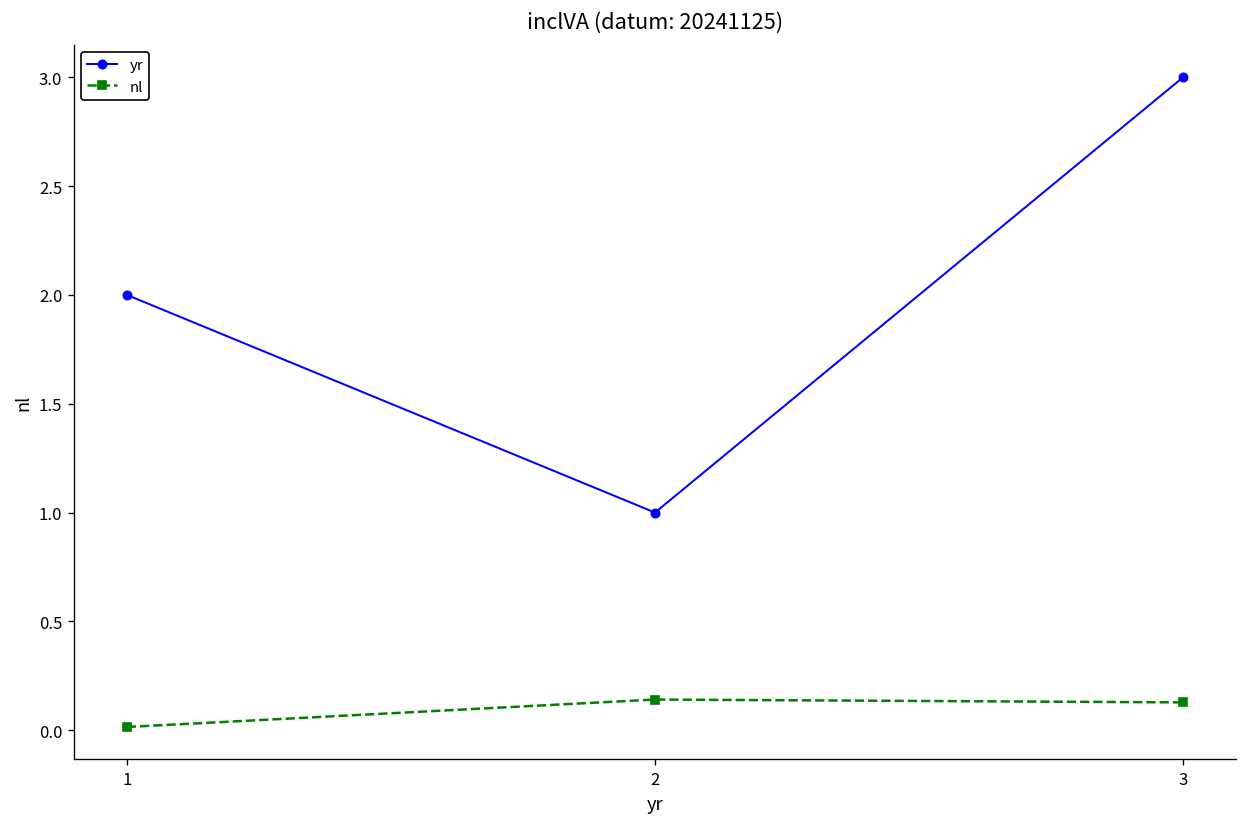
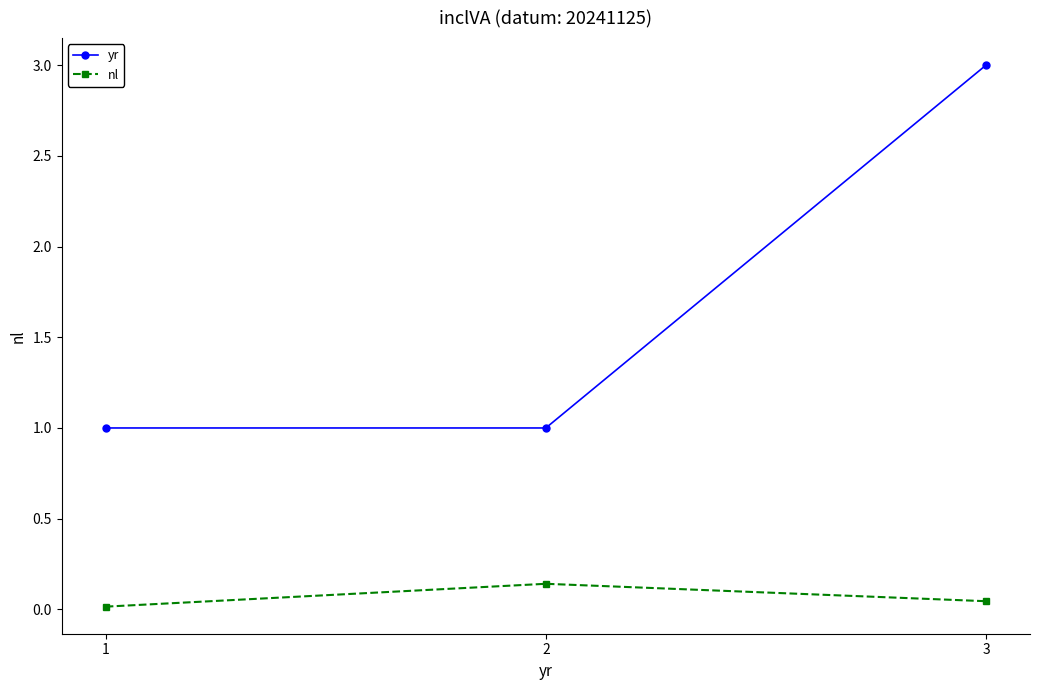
yr, 1: 2 -> 1
nl, 3: 0.13 -> 0.05
